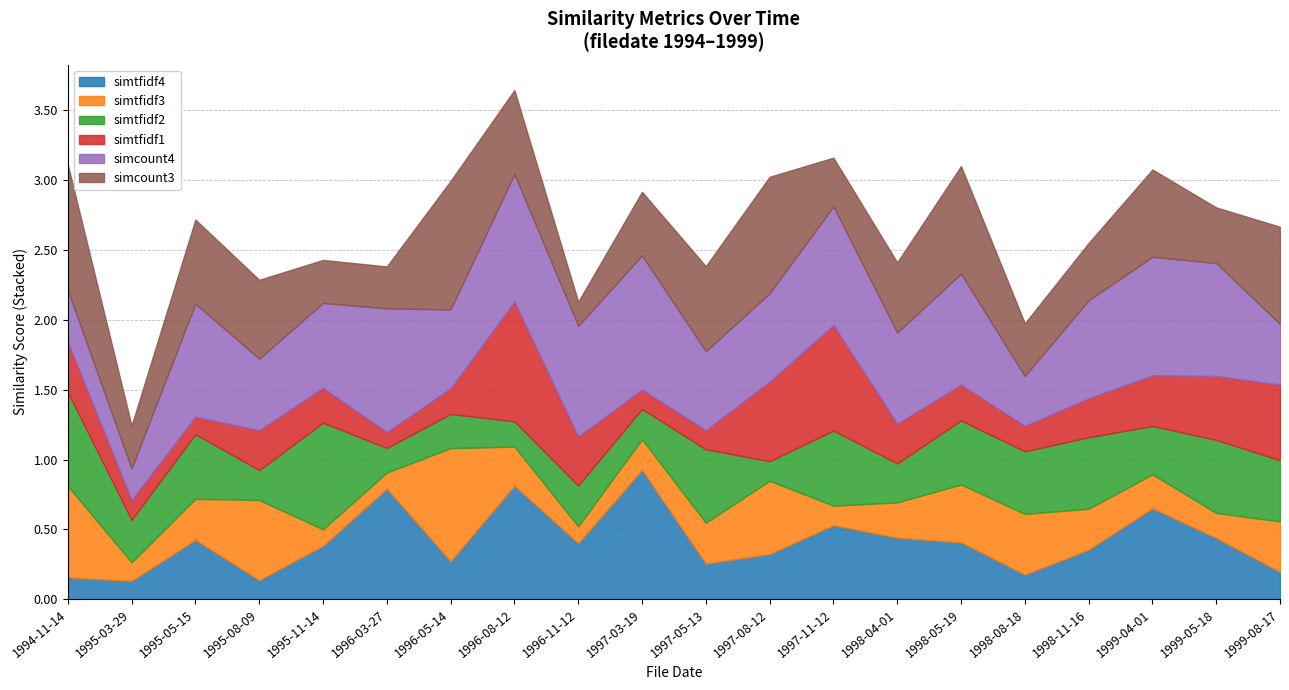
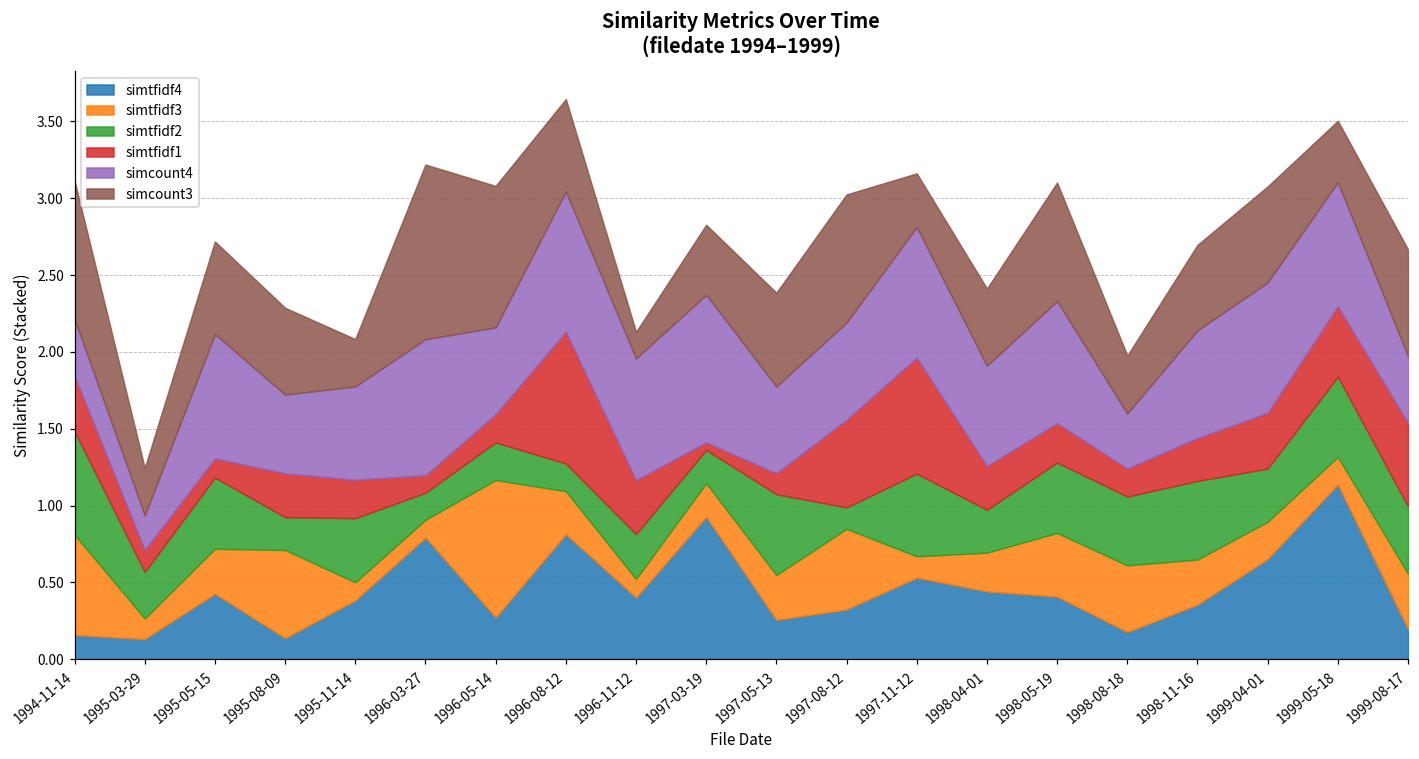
simtfidf2, 1995-11-14: 0.76 -> 0.42
simcount3, 1996-03-27: 0.30 -> 1.14
simtfidf3, 1996-05-14: 0.81 -> 0.89
simtfidf1, 1997-03-19: 0.14 -> 0.05
simcount3, 1998-11-16: 0.41 -> 0.56
simtfidf4, 1999-05-18: 0.44 -> 1.14
